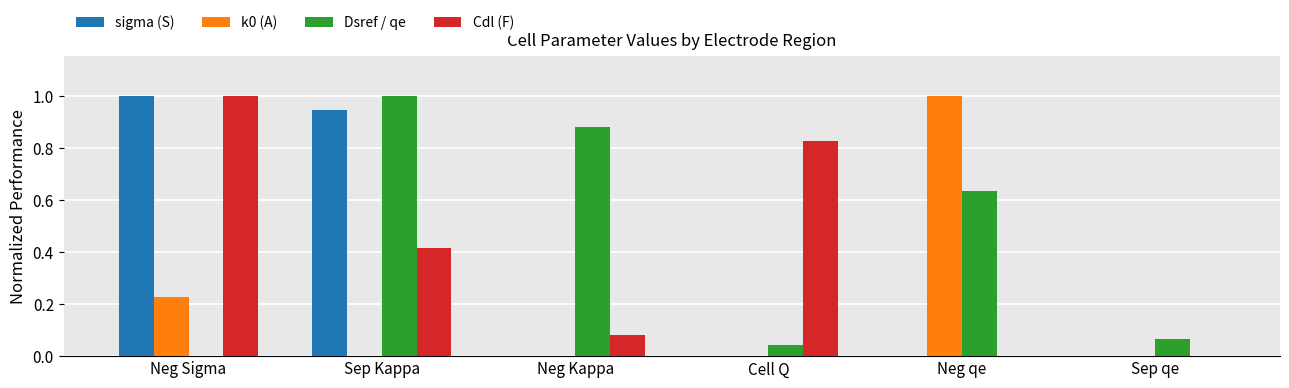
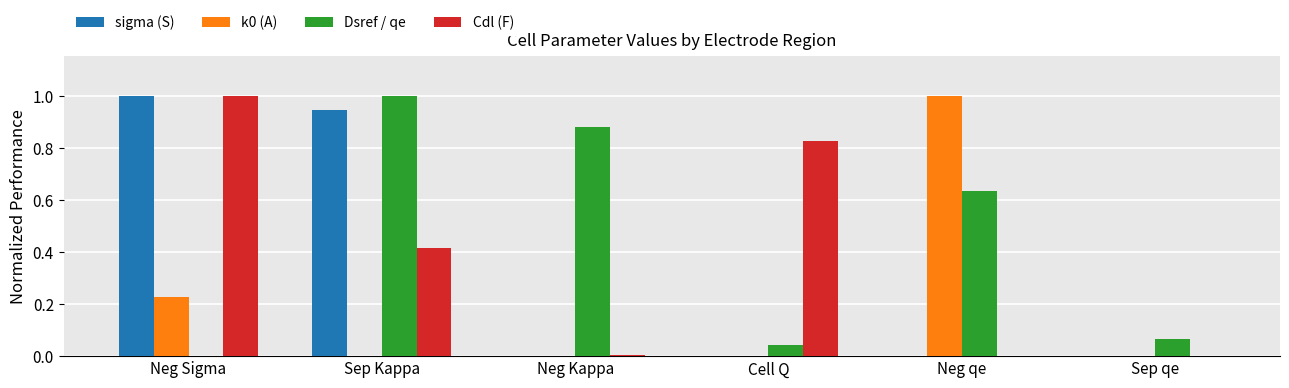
Cdl (F), Neg Kappa: 0.08 -> 0.00
